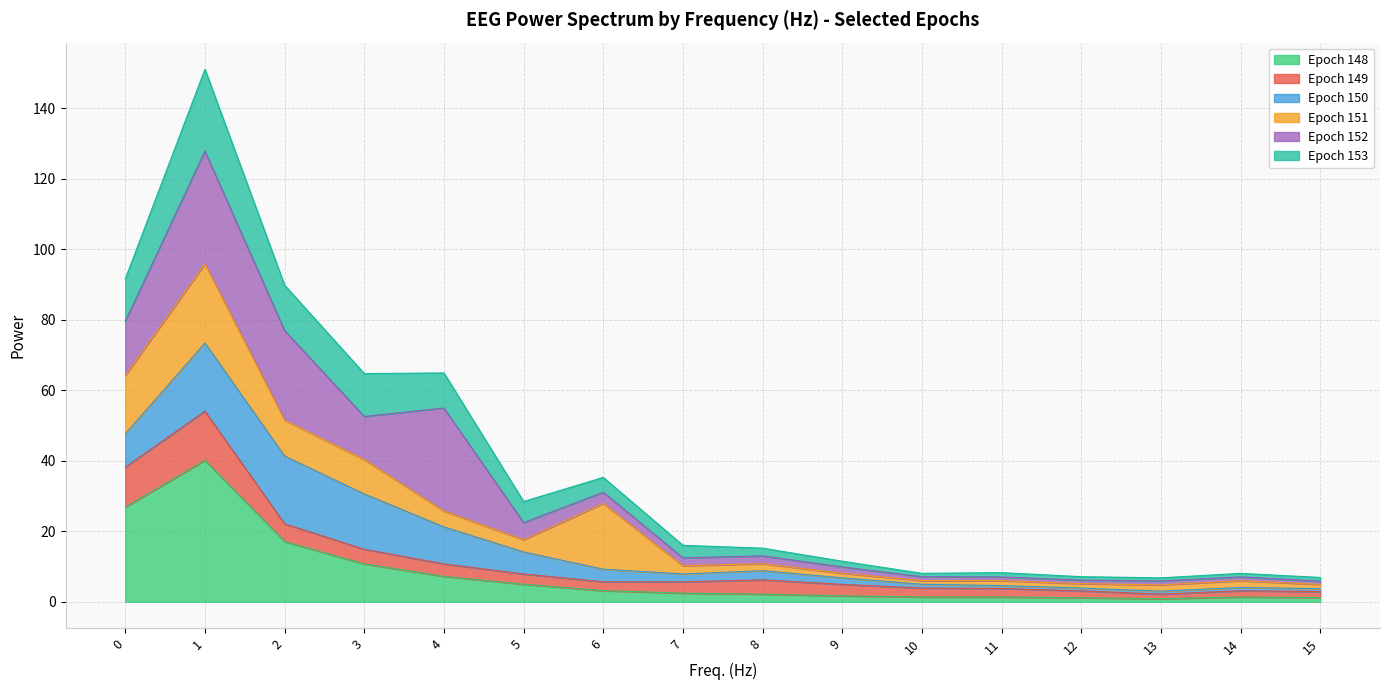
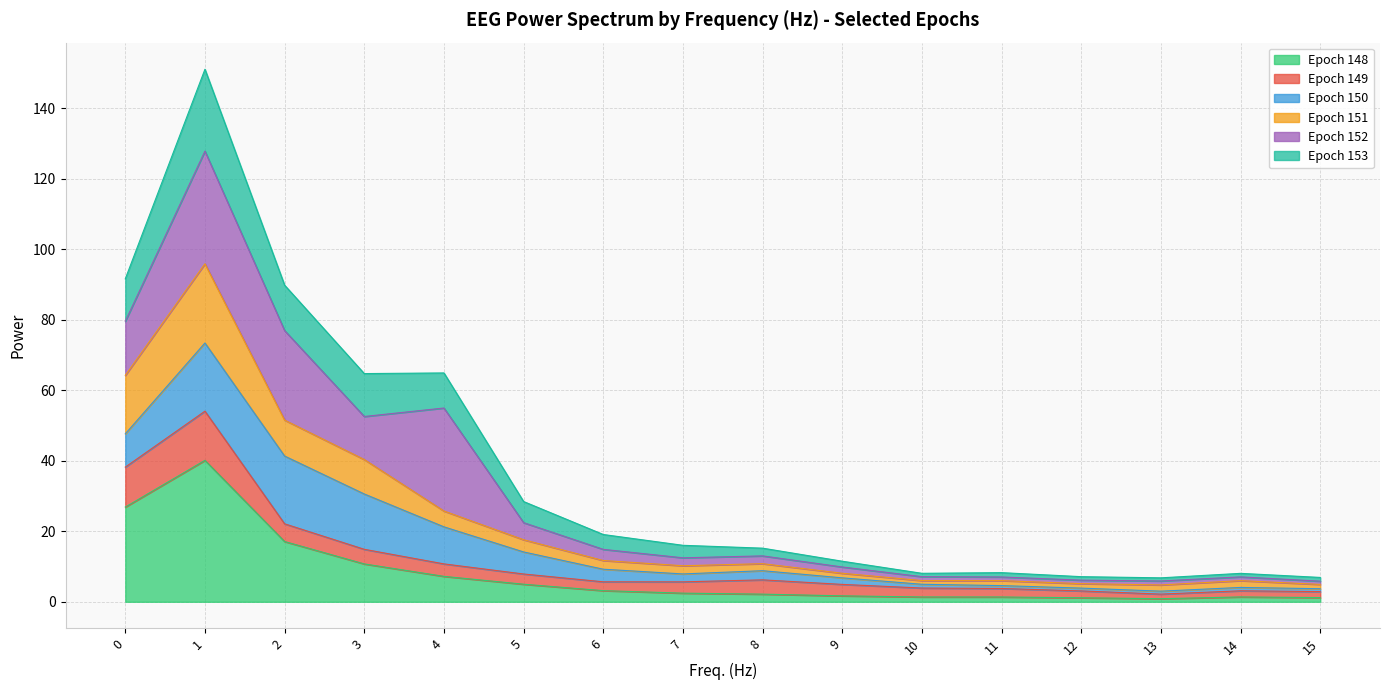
Epoch 151, 6: 19 -> 2
